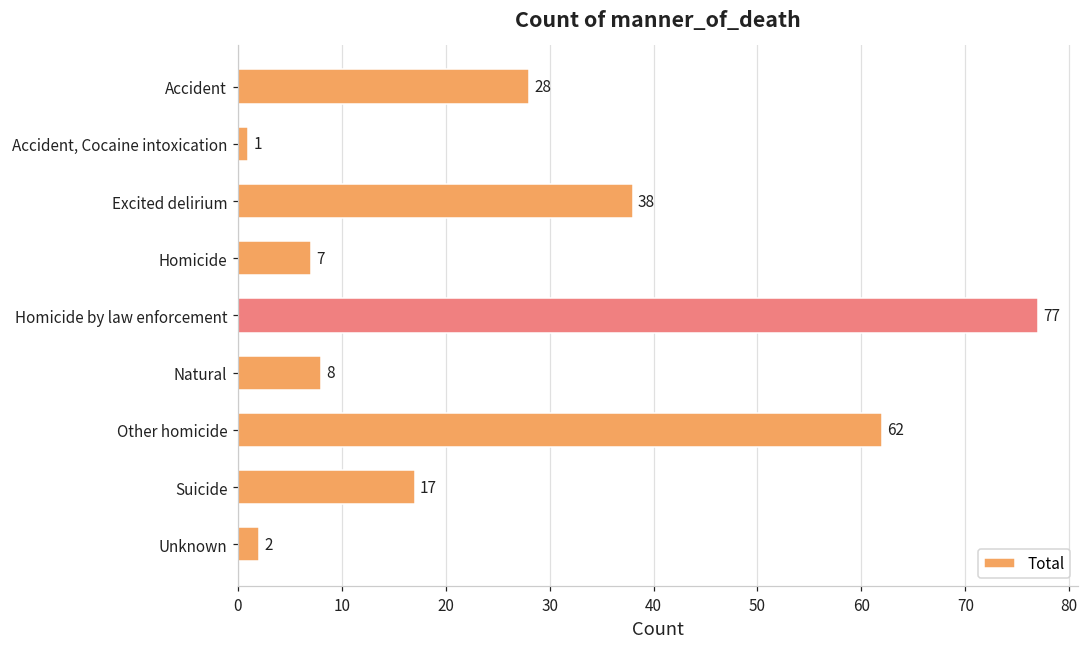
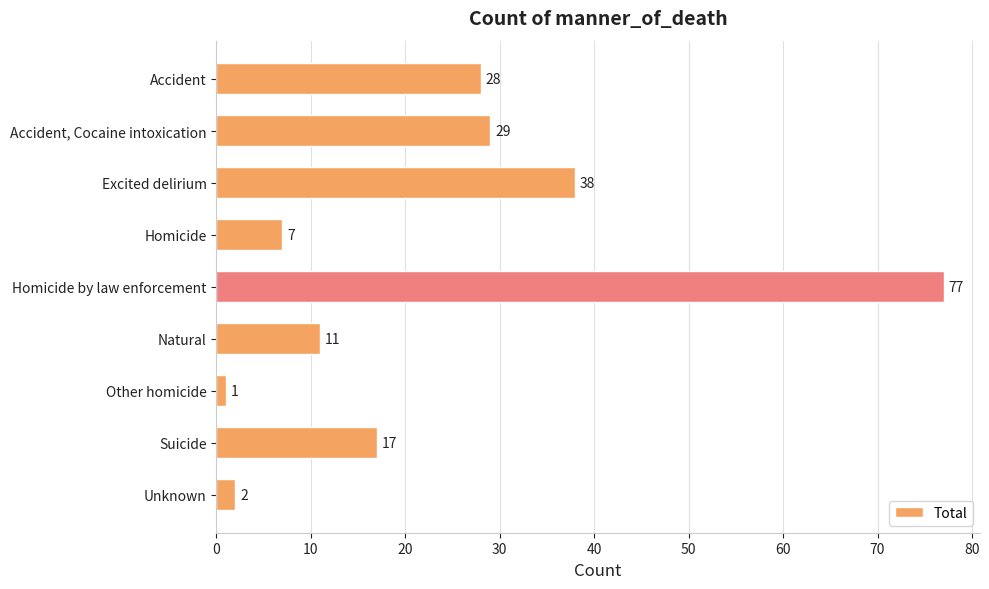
Accident, Cocaine intoxication: 1 -> 29
Natural: 8 -> 11
Other homicide: 62 -> 1
